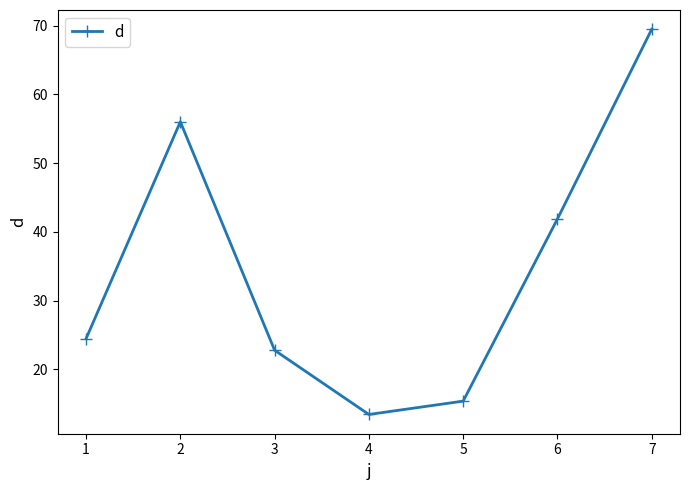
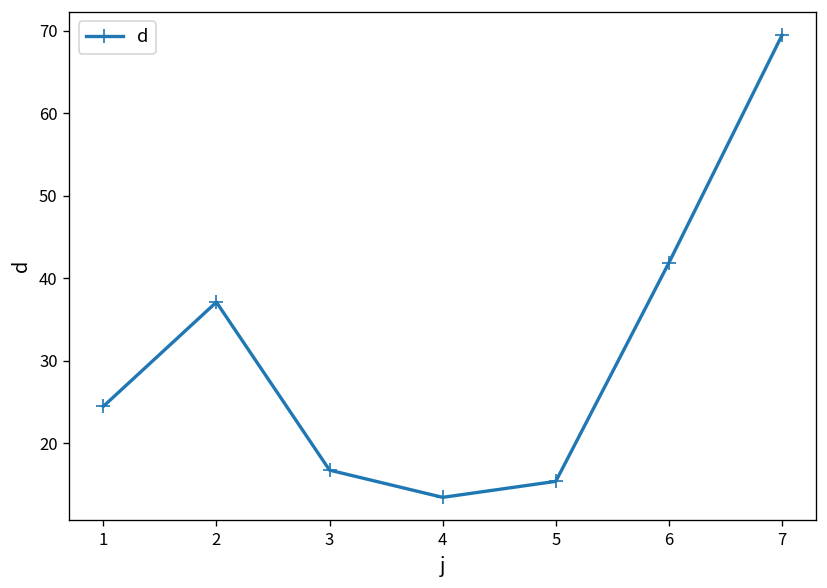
2: 56 -> 37
3: 23 -> 17
